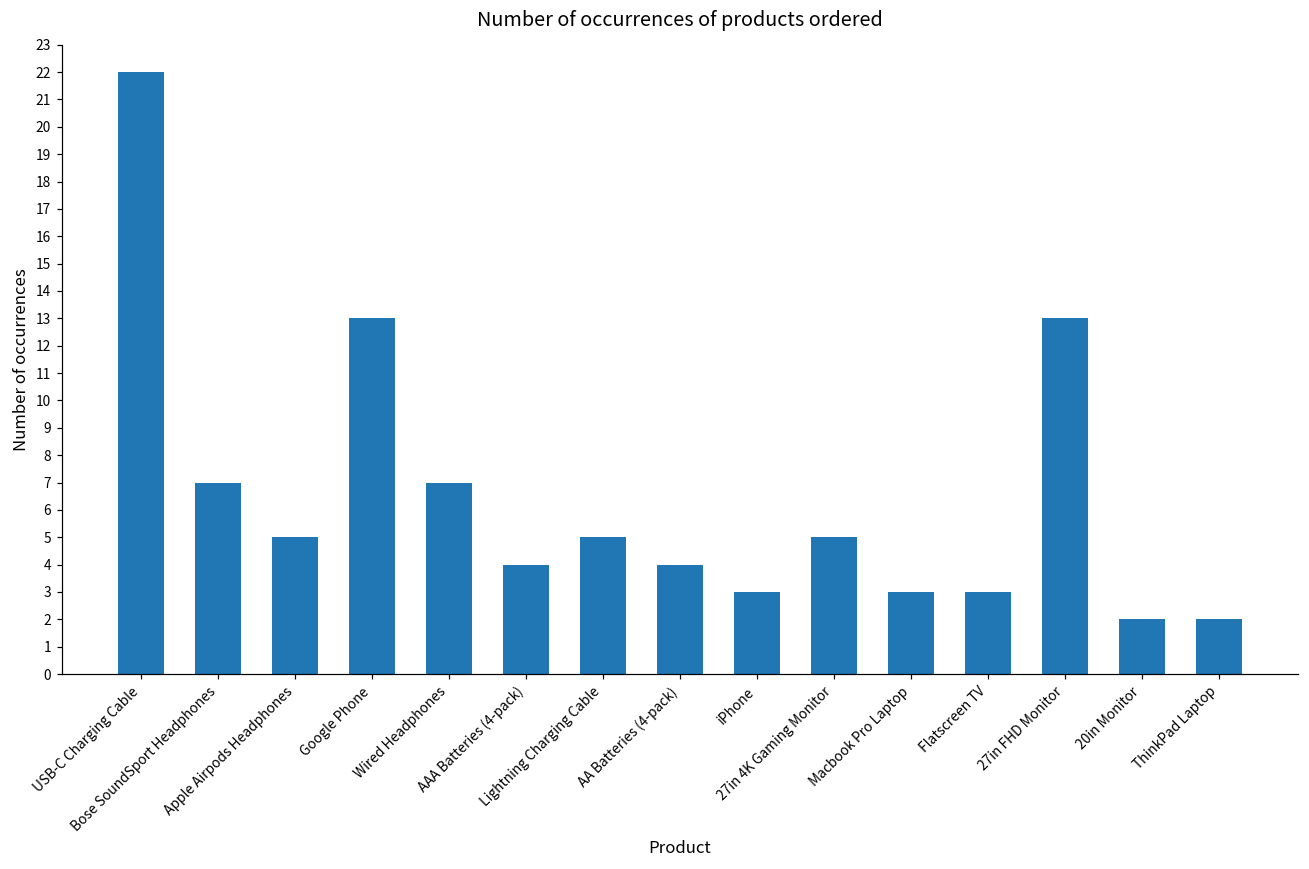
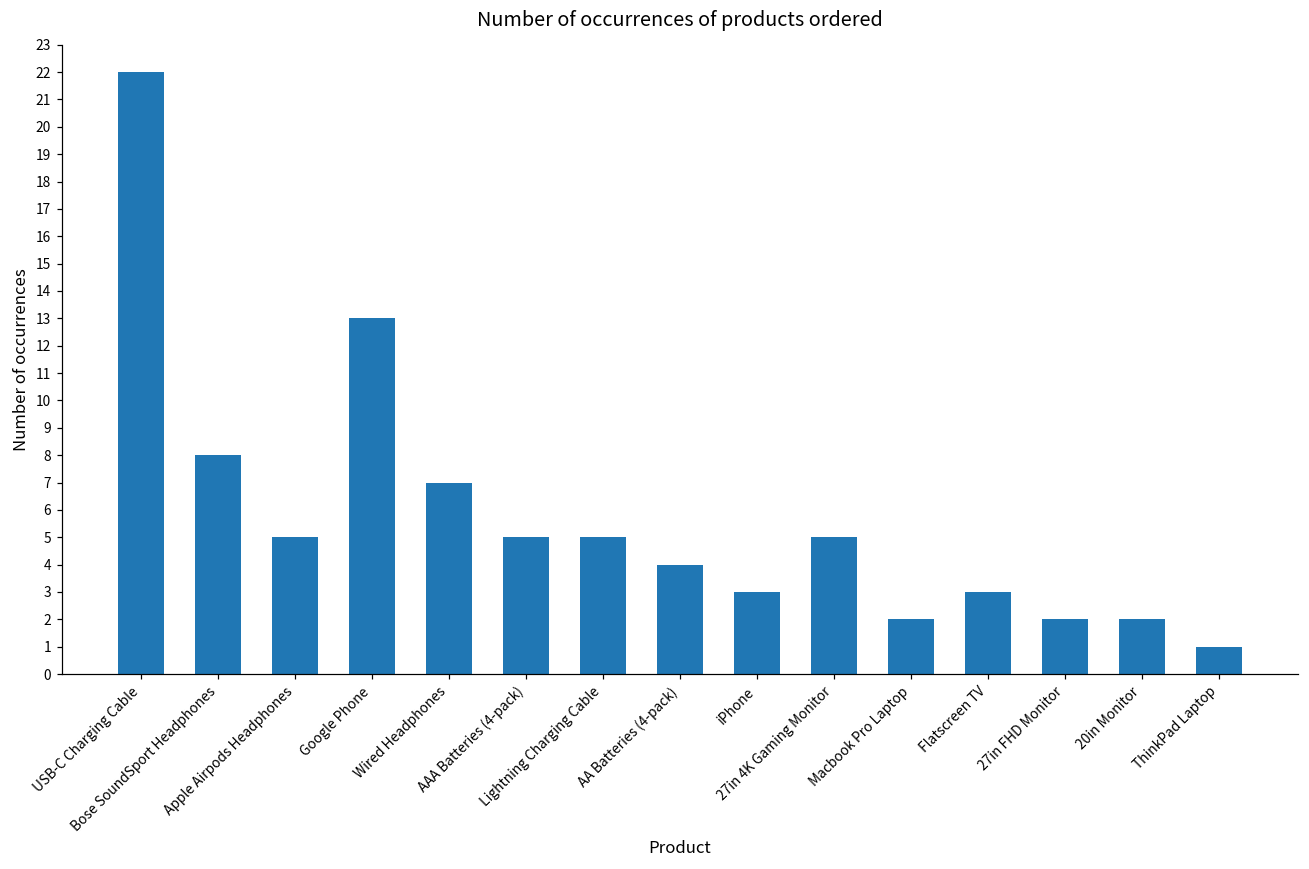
Bose SoundSport Headphones: 7 -> 8
AAA Batteries (4-pack): 4 -> 5
Macbook Pro Laptop: 3 -> 2
27in FHD Monitor: 13 -> 2
ThinkPad Laptop: 2 -> 1
